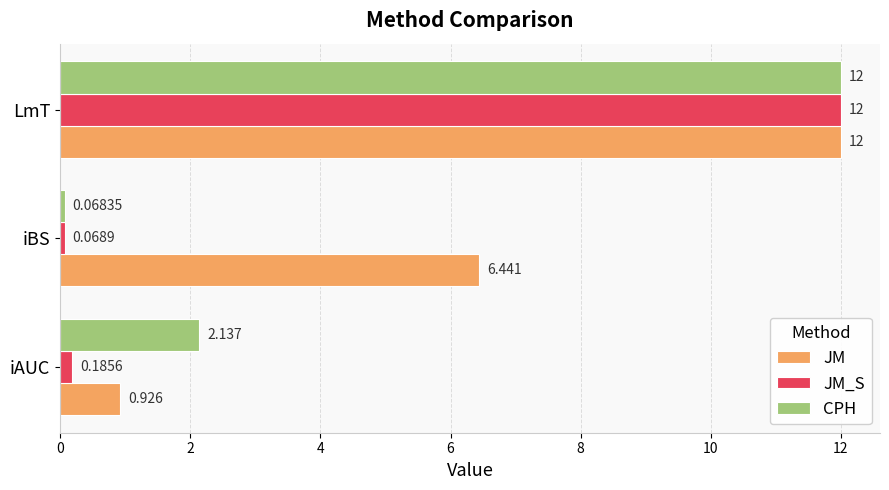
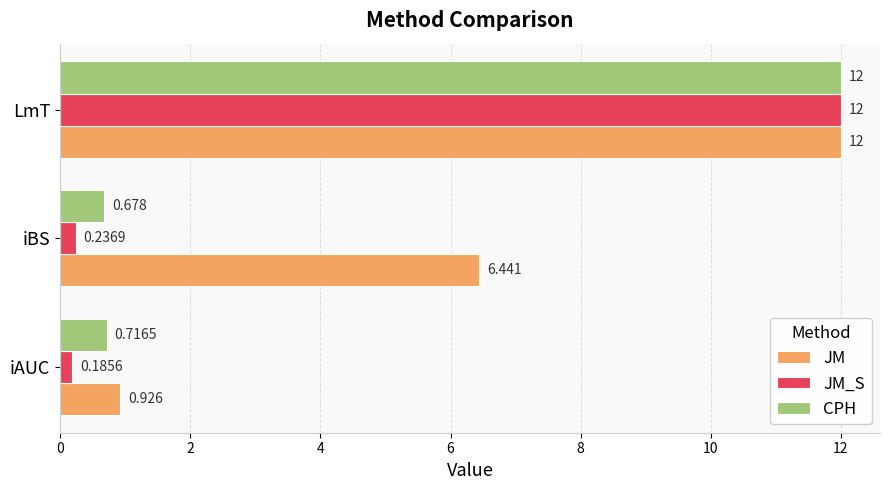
CPH, iBS: 0.06835 -> 0.678
JM_S, iBS: 0.0689 -> 0.2369
CPH, iAUC: 2.137 -> 0.7165
